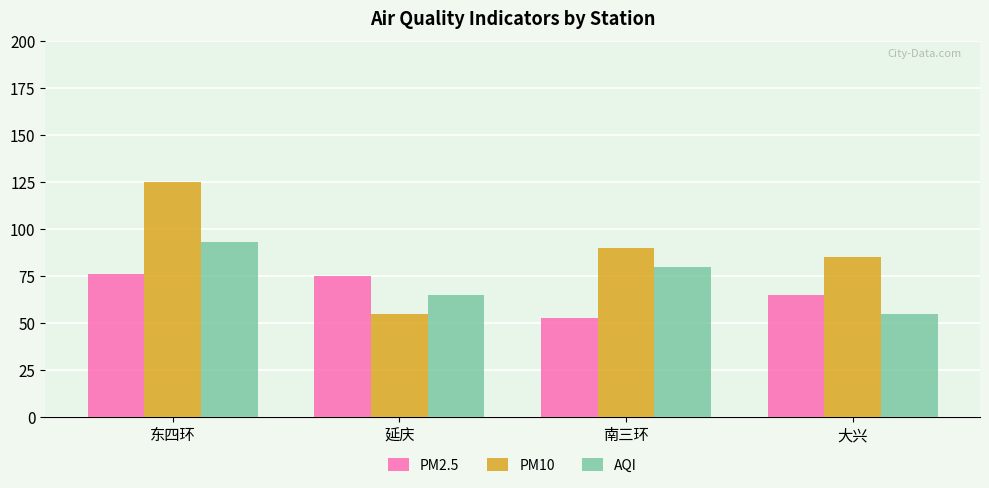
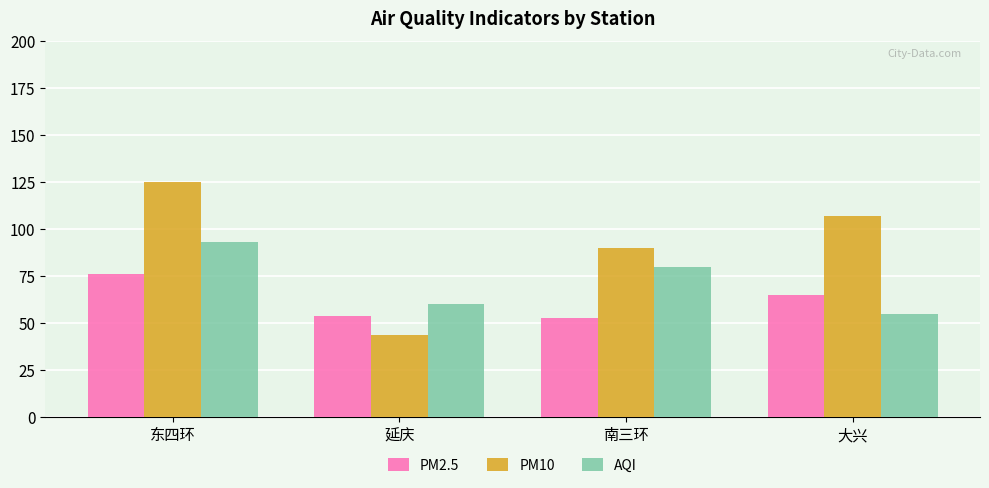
PM2.5, 延庆: 75 -> 54
PM10, 延庆: 55 -> 44
AQI, 延庆: 65 -> 60
PM10, 大兴: 85 -> 107
